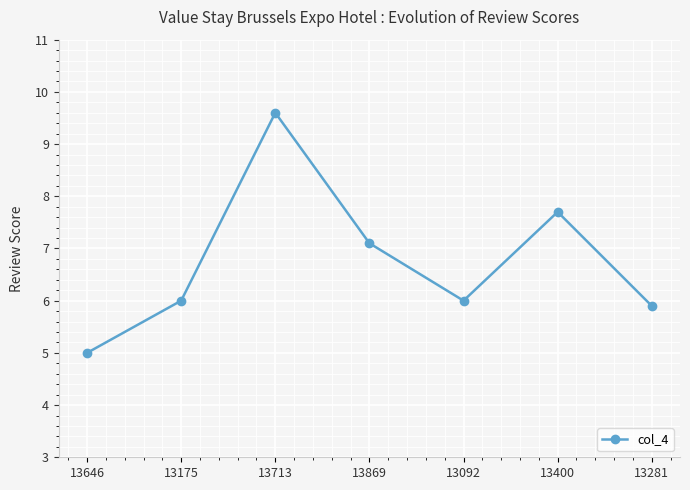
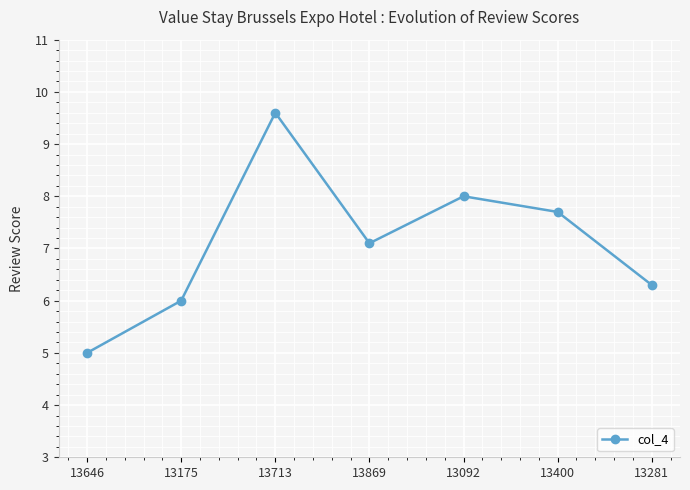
13092: 6 -> 8
13281: 5.9 -> 6.3
